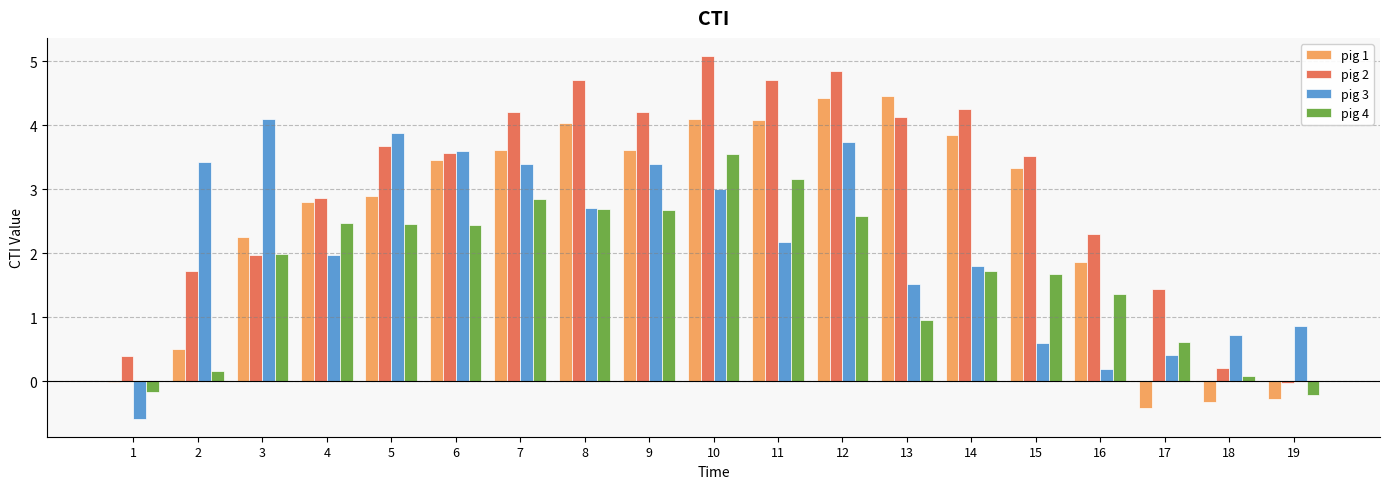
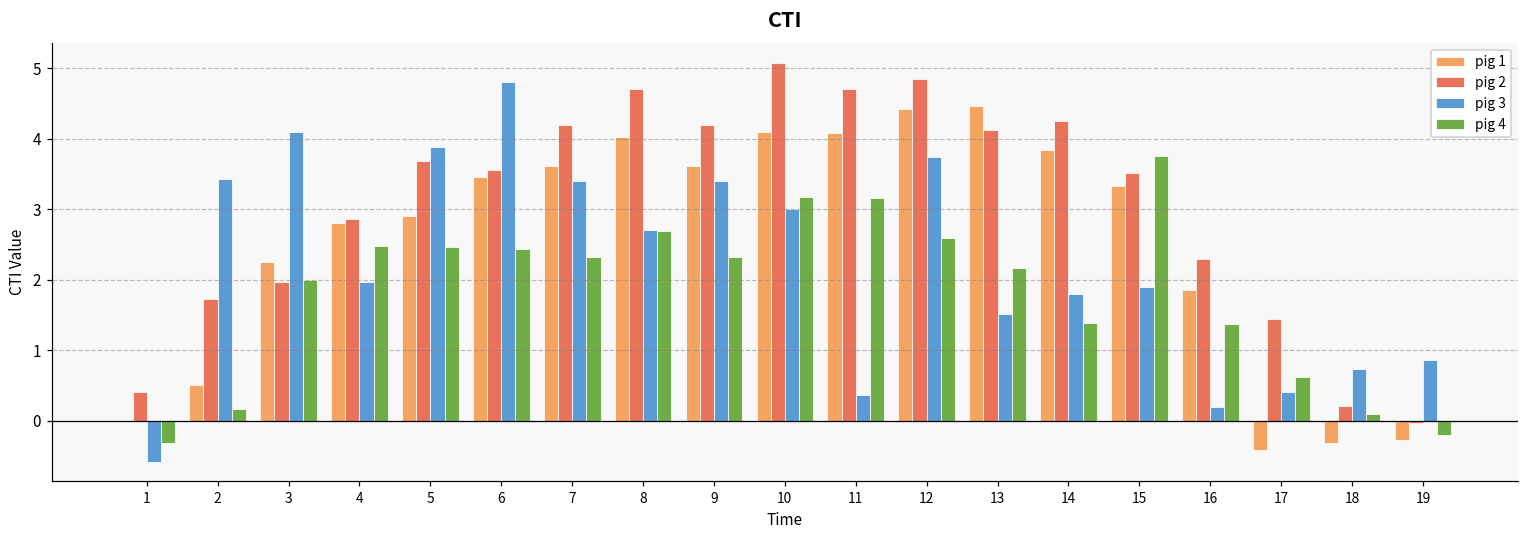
pig 4, 1: -0.2 -> -0.3
pig 3, 6: 3.6 -> 4.8
pig 4, 7: 2.9 -> 2.3
pig 4, 9: 2.7 -> 2.3
pig 4, 10: 3.6 -> 3.2
pig 3, 11: 2.2 -> 0.4
pig 4, 13: 1.0 -> 2.2
pig 4, 14: 1.7 -> 1.4
pig 3, 15: 0.6 -> 1.9
pig 4, 15: 1.7 -> 3.8
